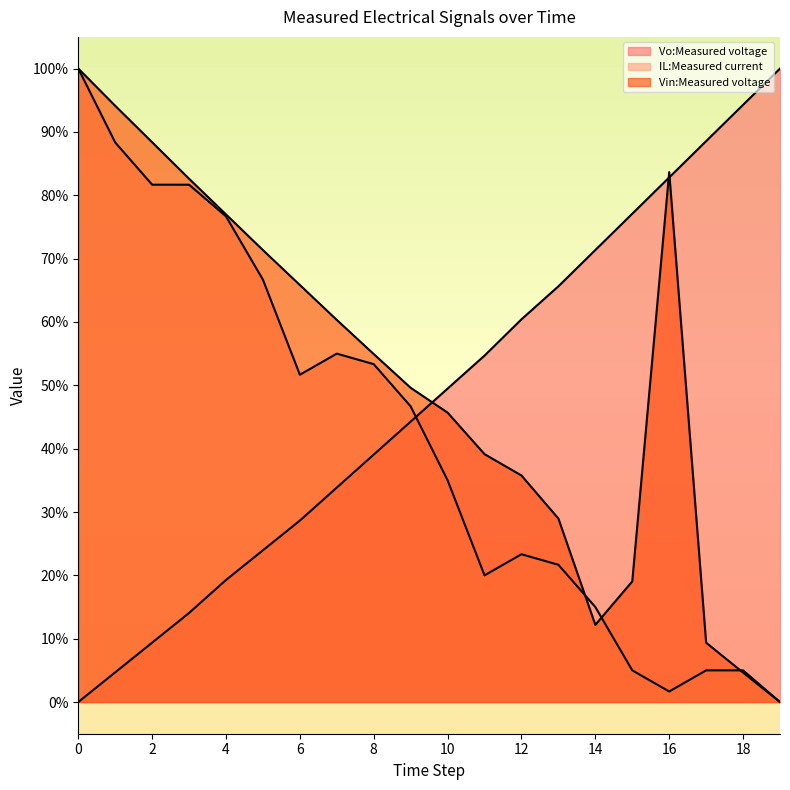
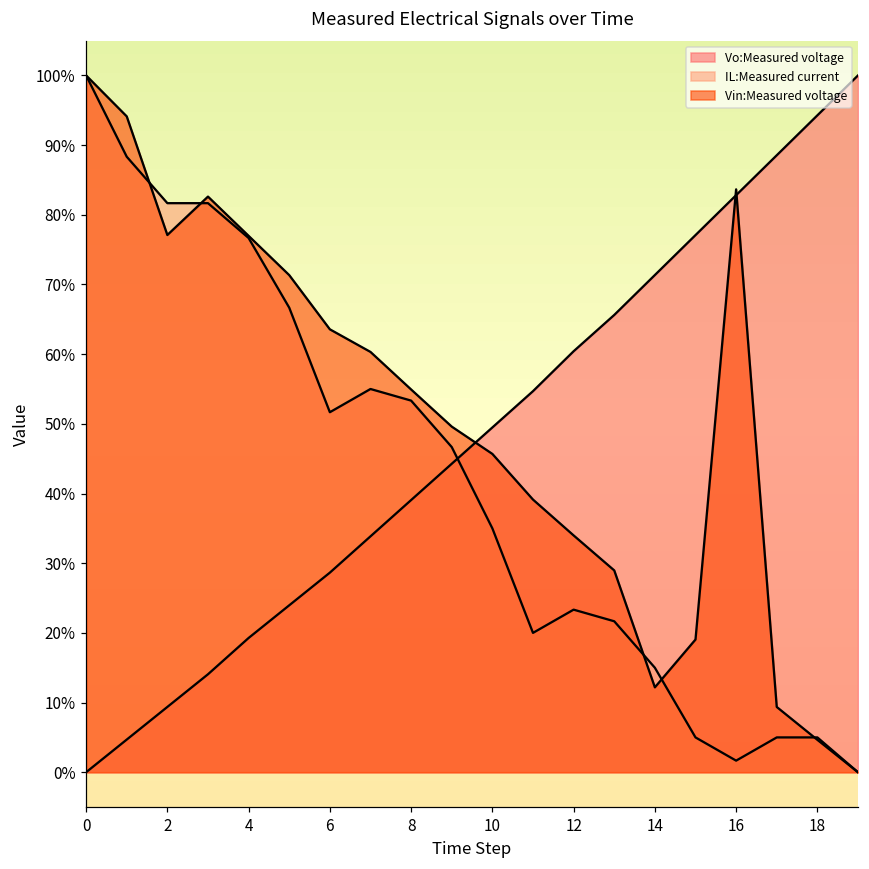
Vin:Measured voltage, 2: 88% -> 77%
Vin:Measured voltage, 6: 66% -> 64%
Vin:Measured voltage, 12: 36% -> 34%
